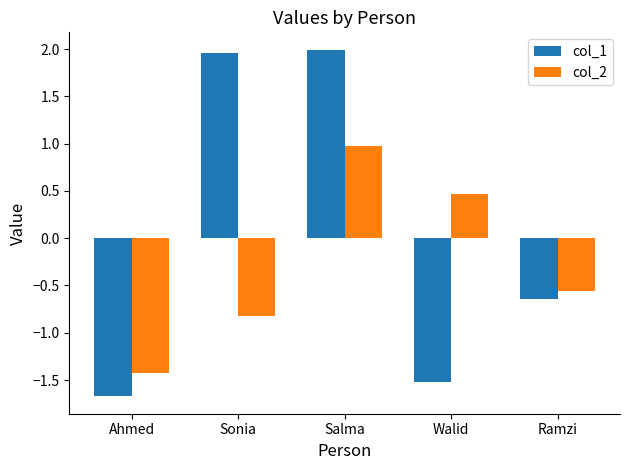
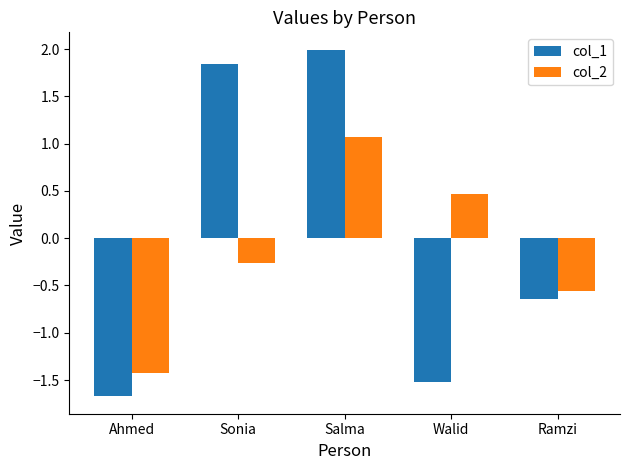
col_1, Sonia: 2.0 -> 1.8
col_2, Sonia: -0.8 -> -0.3
col_2, Salma: 1.0 -> 1.1
